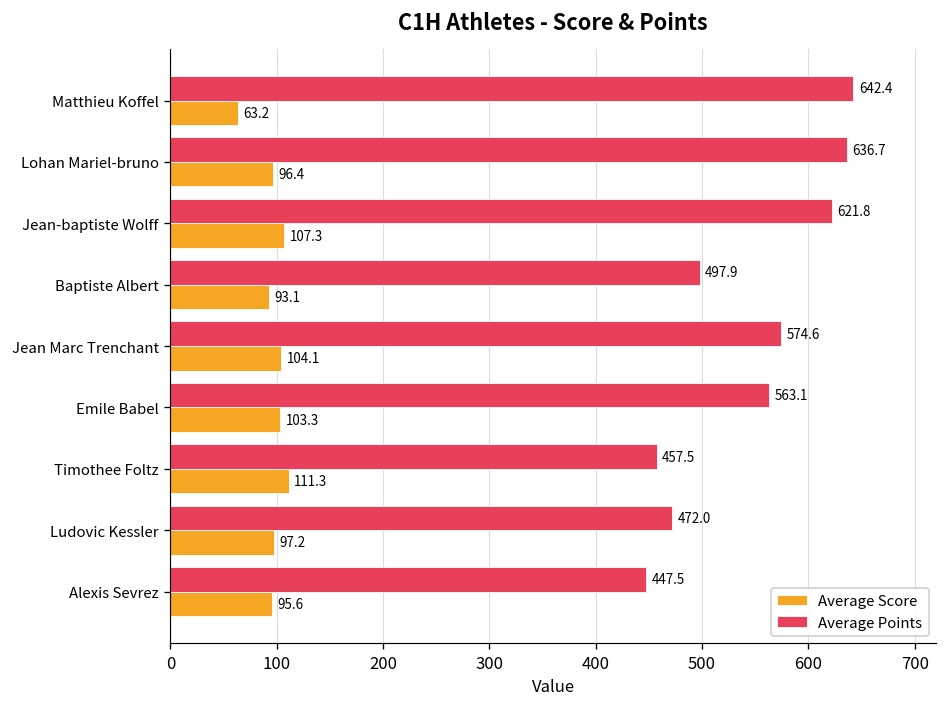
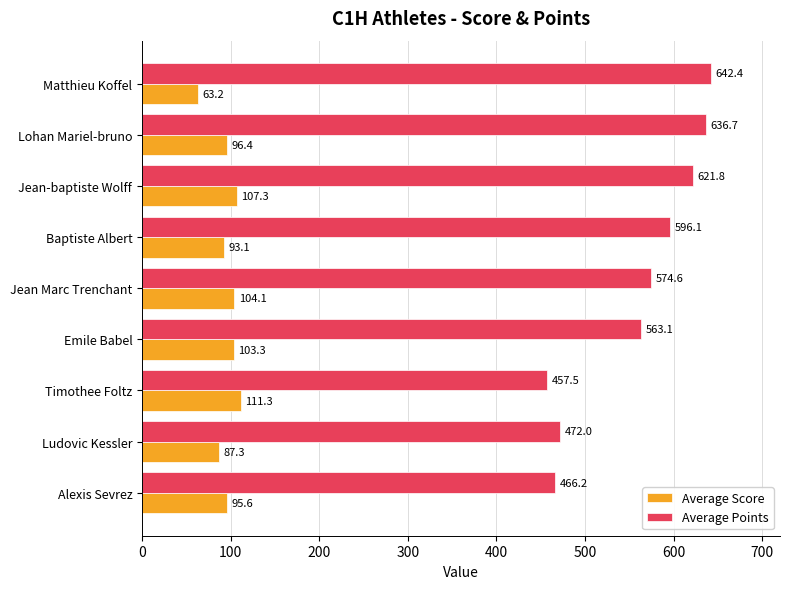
Average Points, Baptiste Albert: 497.9 -> 596.1
Average Score, Ludovic Kessler: 97.2 -> 87.3
Average Points, Alexis Sevrez: 447.5 -> 466.2
